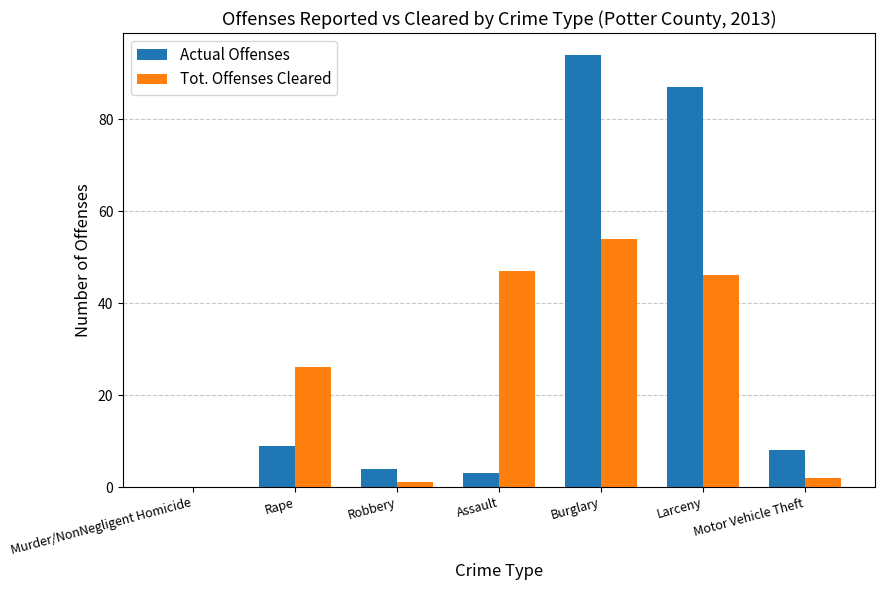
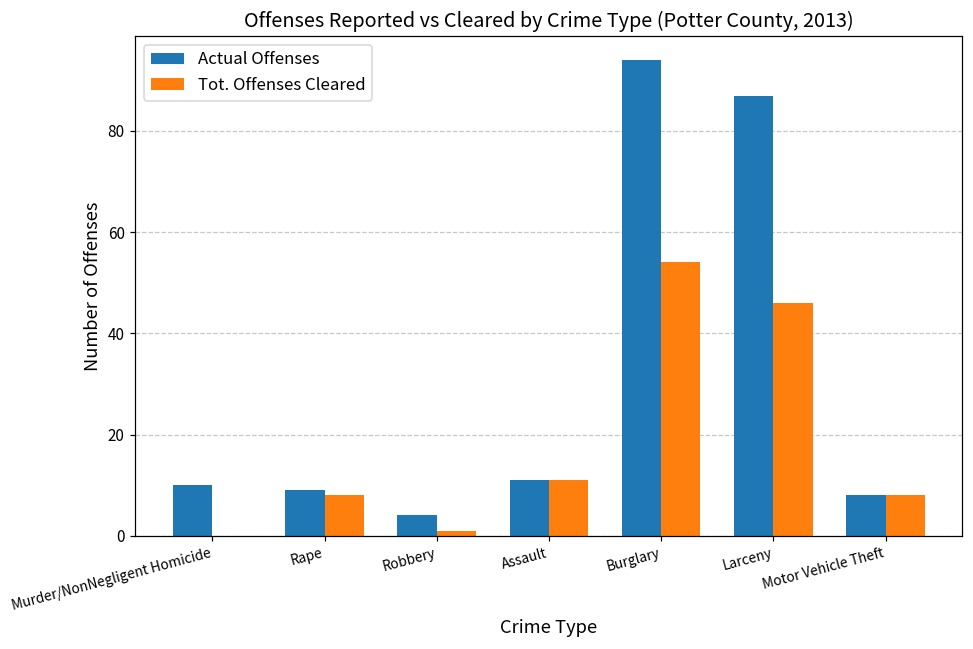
Actual Offenses, Murder/NonNegligent Homicide: 0 -> 10
Tot. Offenses Cleared, Rape: 26 -> 8
Actual Offenses, Assault: 3 -> 11
Tot. Offenses Cleared, Assault: 47 -> 11
Tot. Offenses Cleared, Motor Vehicle Theft: 2 -> 8
